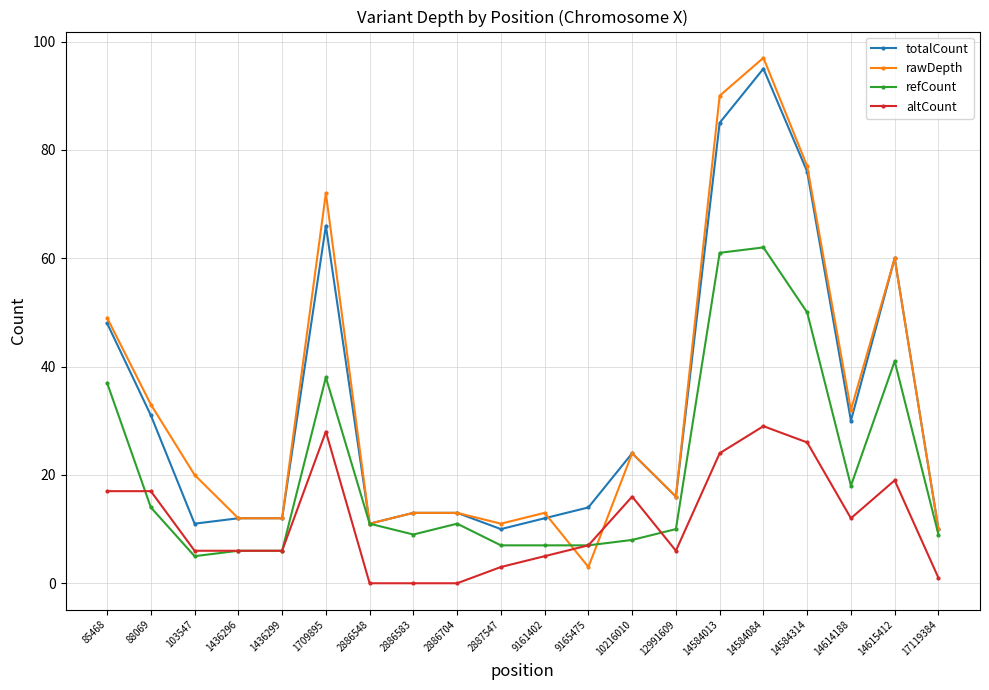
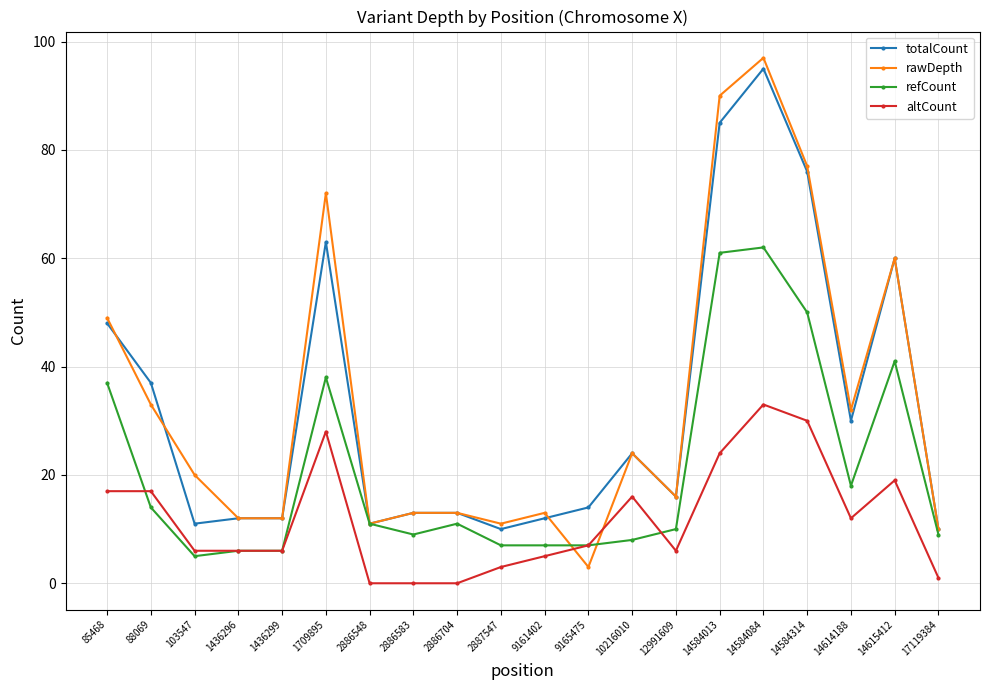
totalCount, 88069: 31 -> 37
totalCount, 1709895: 66 -> 63
altCount, 14584084: 29 -> 33
altCount, 14584314: 26 -> 30
